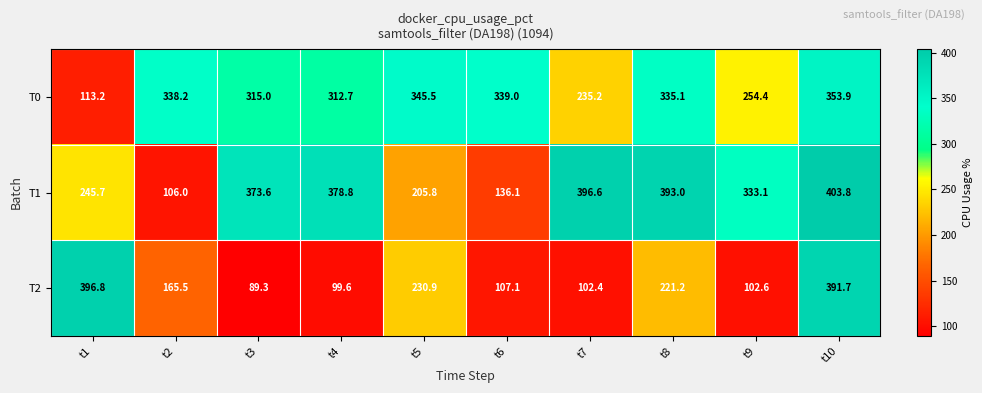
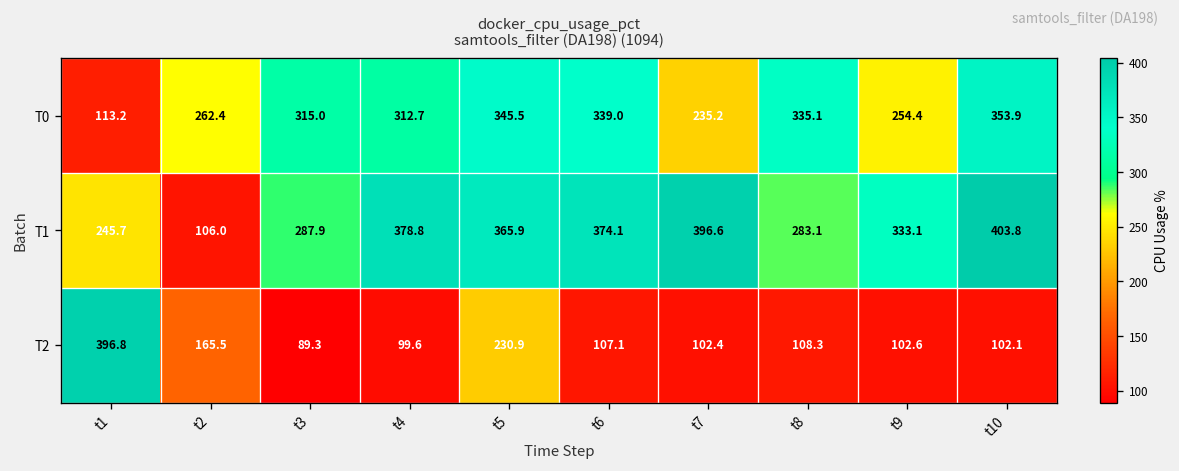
T0, t2: 338.2 -> 262.4
T1, t3: 373.6 -> 287.9
T1, t5: 205.8 -> 365.9
T1, t6: 136.1 -> 374.1
T1, t8: 393.0 -> 283.1
T2, t8: 221.2 -> 108.3
T2, t10: 391.7 -> 102.1
